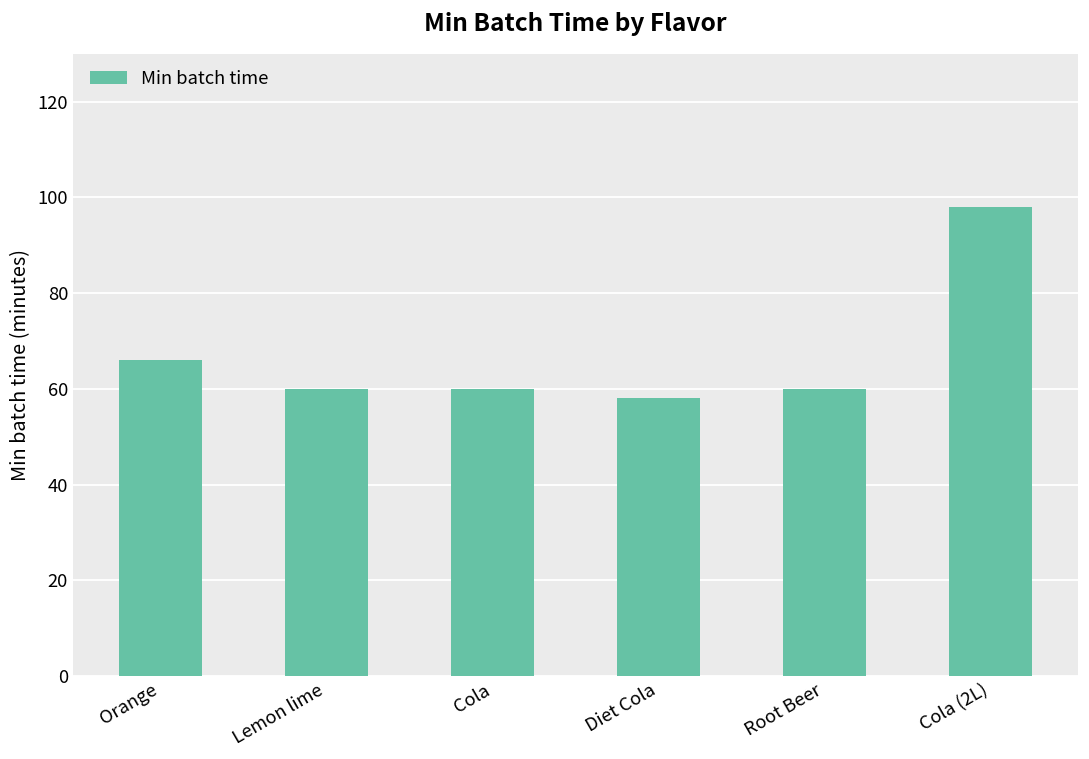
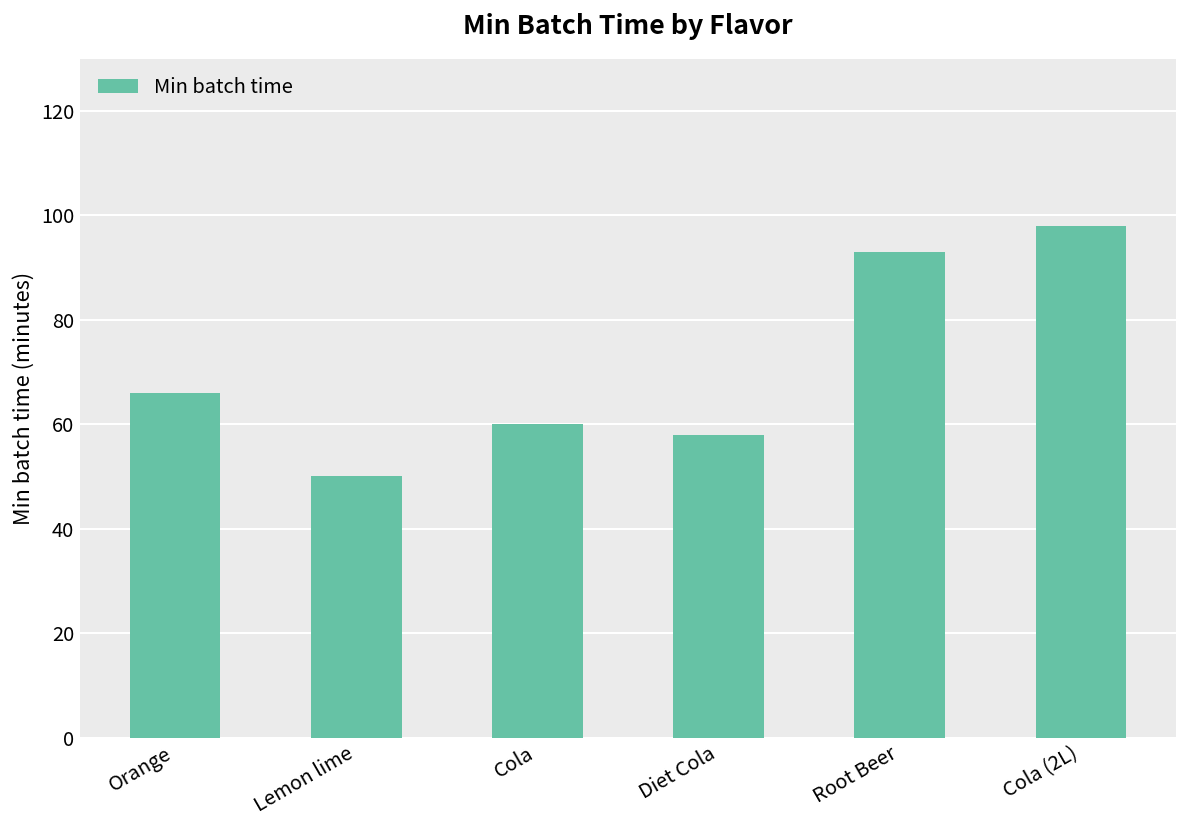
Lemon lime: 60 -> 50
Root Beer: 60 -> 93
